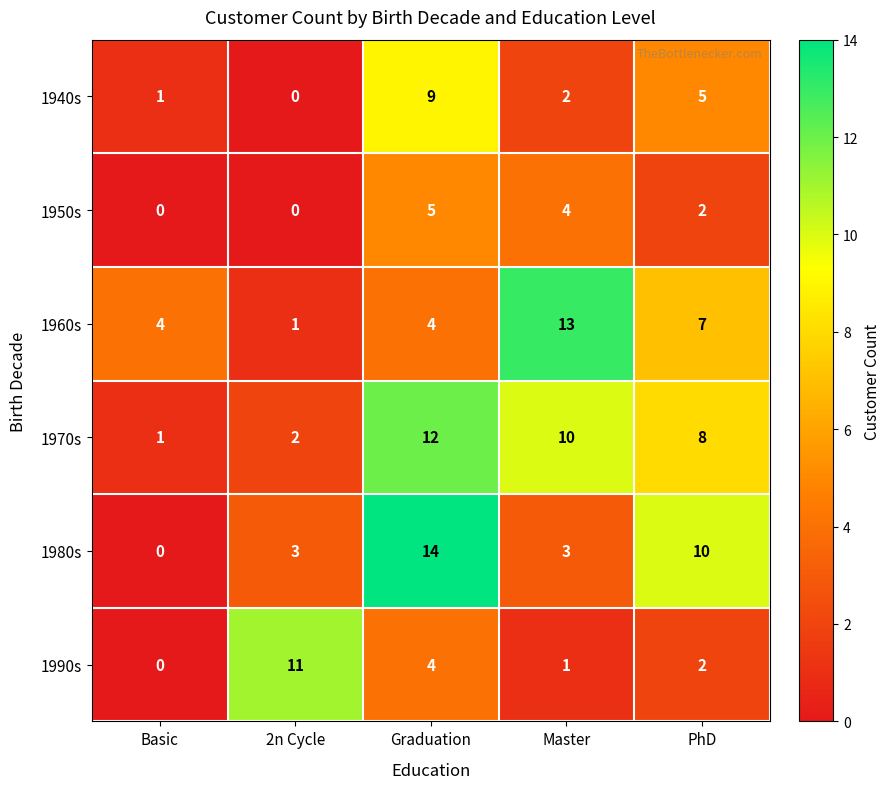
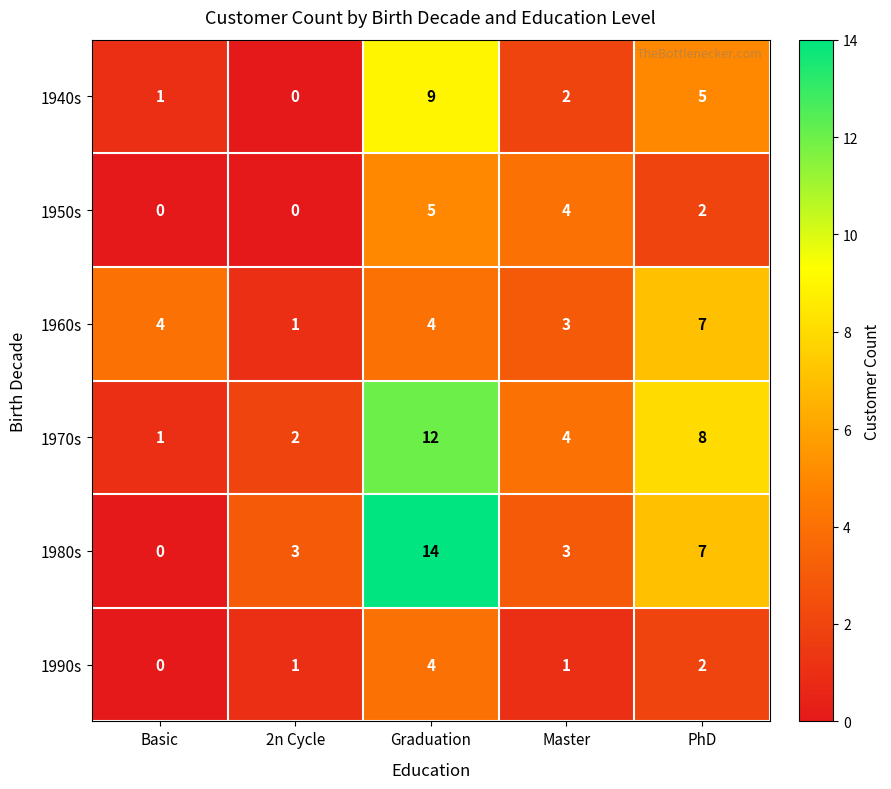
1960s, Master: 13 -> 3
1970s, Master: 10 -> 4
1980s, PhD: 10 -> 7
1990s, 2n Cycle: 11 -> 1
